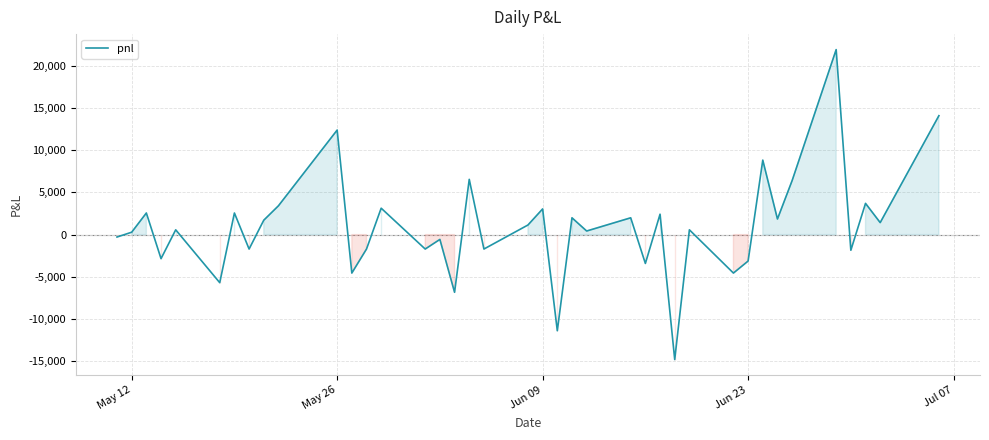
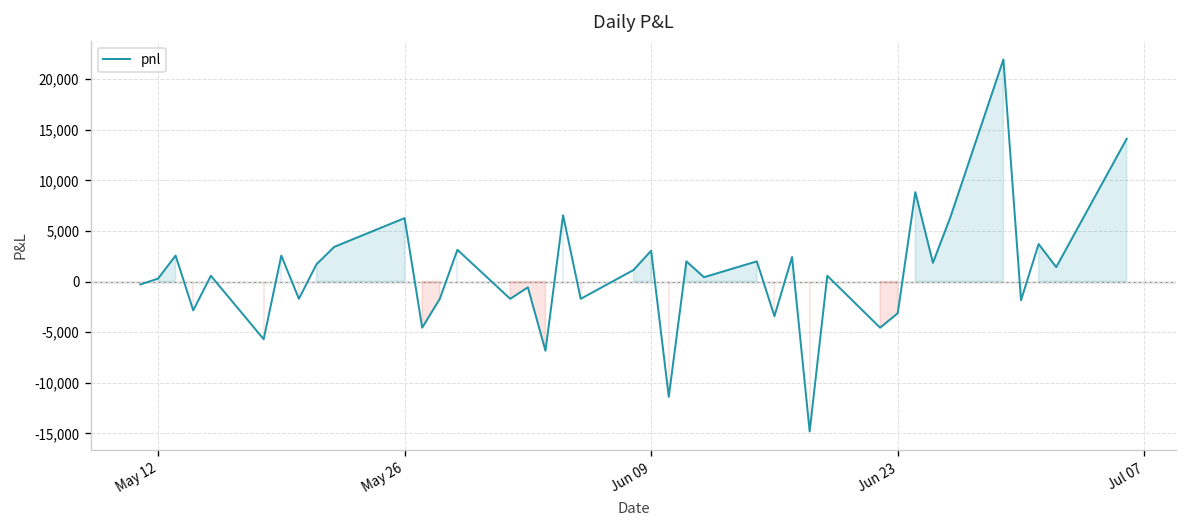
May 26: 12,000 -> 6,000
